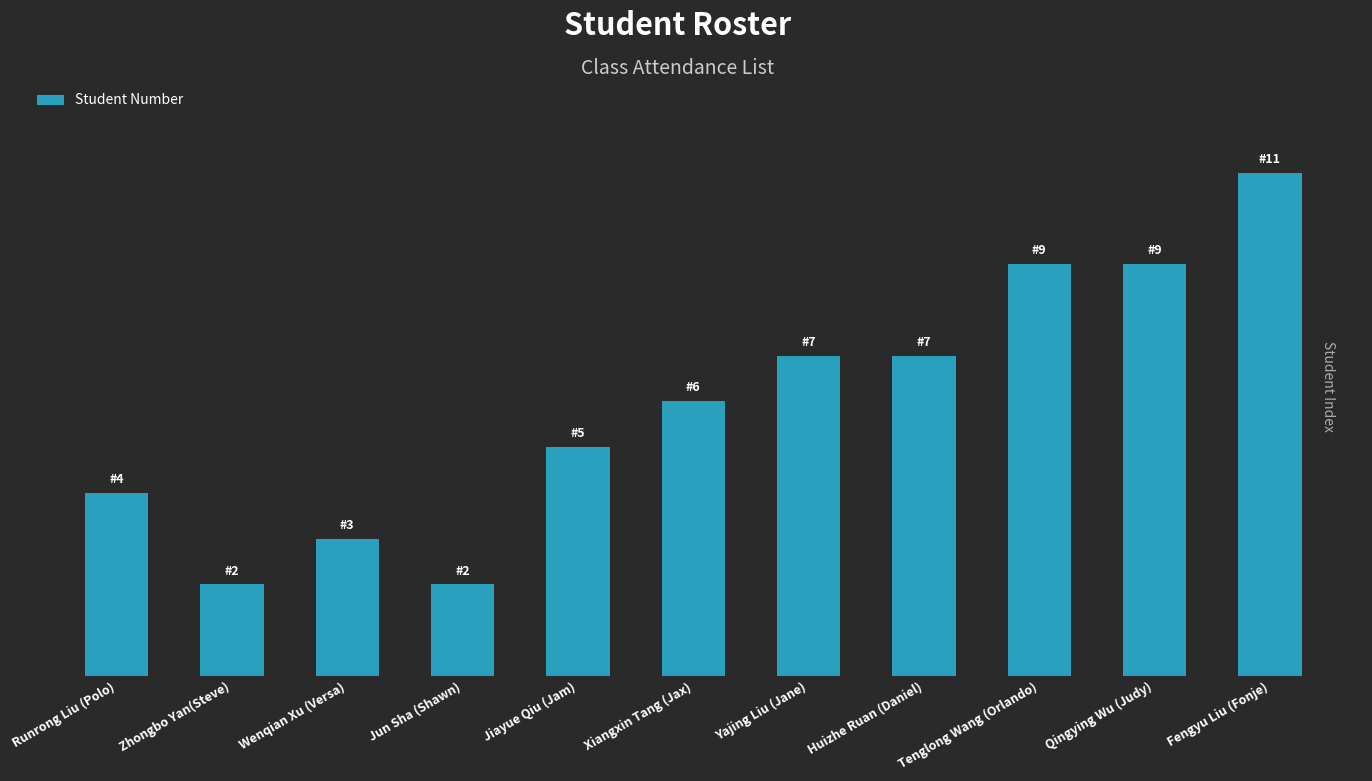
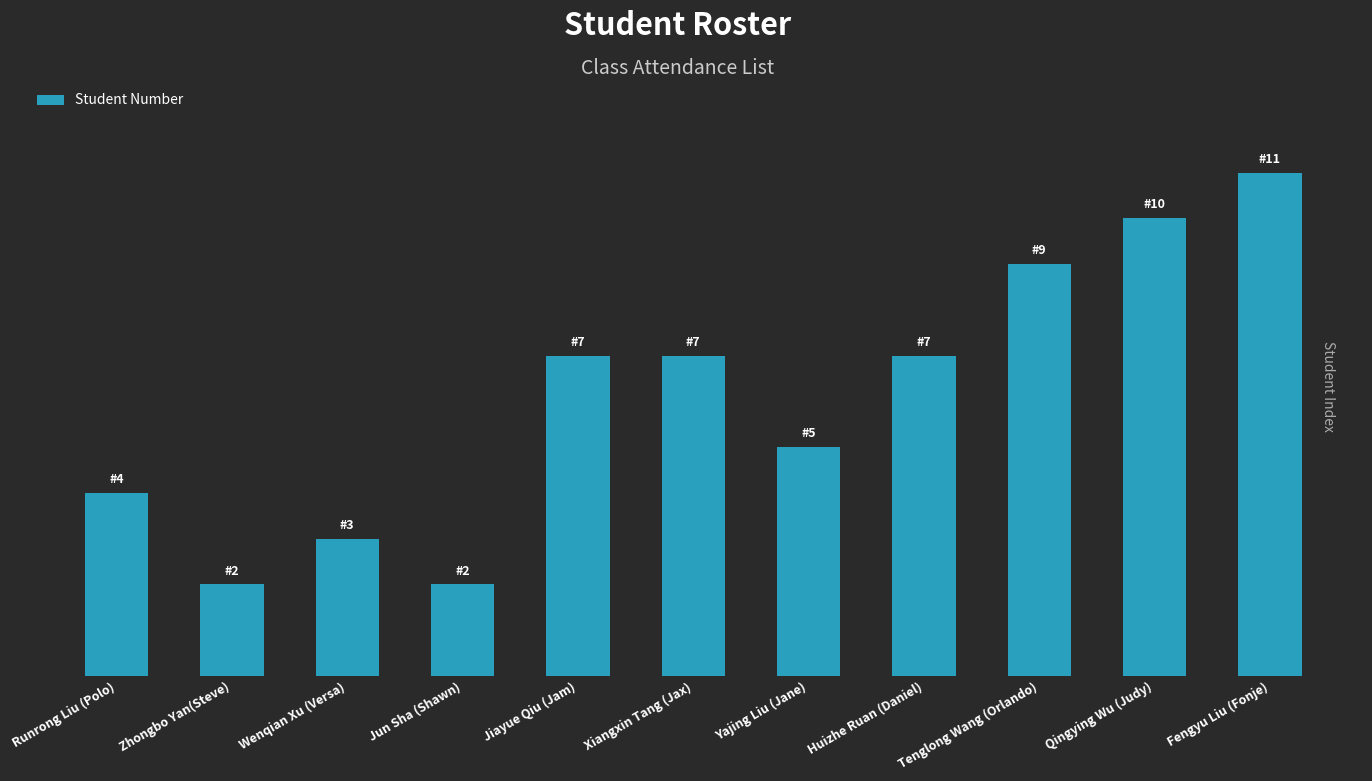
Jiayue Qiu (Jam): 5 -> 7
Xiangxin Tang (Jax): 6 -> 7
Yajing Liu (Jane): 7 -> 5
Qingying Wu (Judy): 9 -> 10
